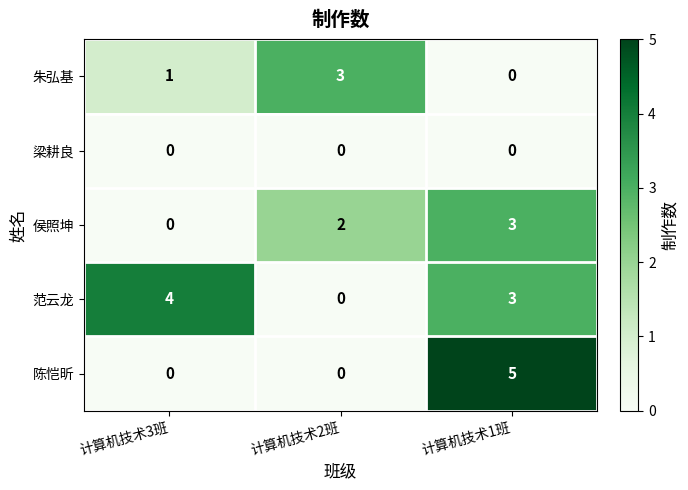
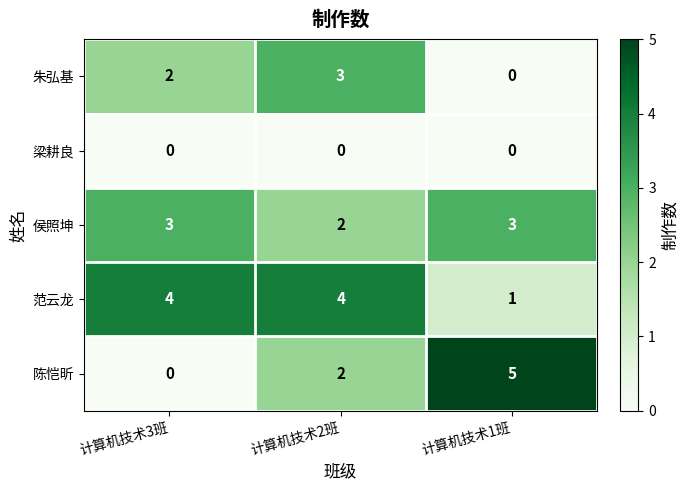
朱弘基, 计算机技术3班: 1 -> 2
侯照坤, 计算机技术3班: 0 -> 3
范云龙, 计算机技术2班: 0 -> 4
范云龙, 计算机技术1班: 3 -> 1
陈恺昕, 计算机技术2班: 0 -> 2
